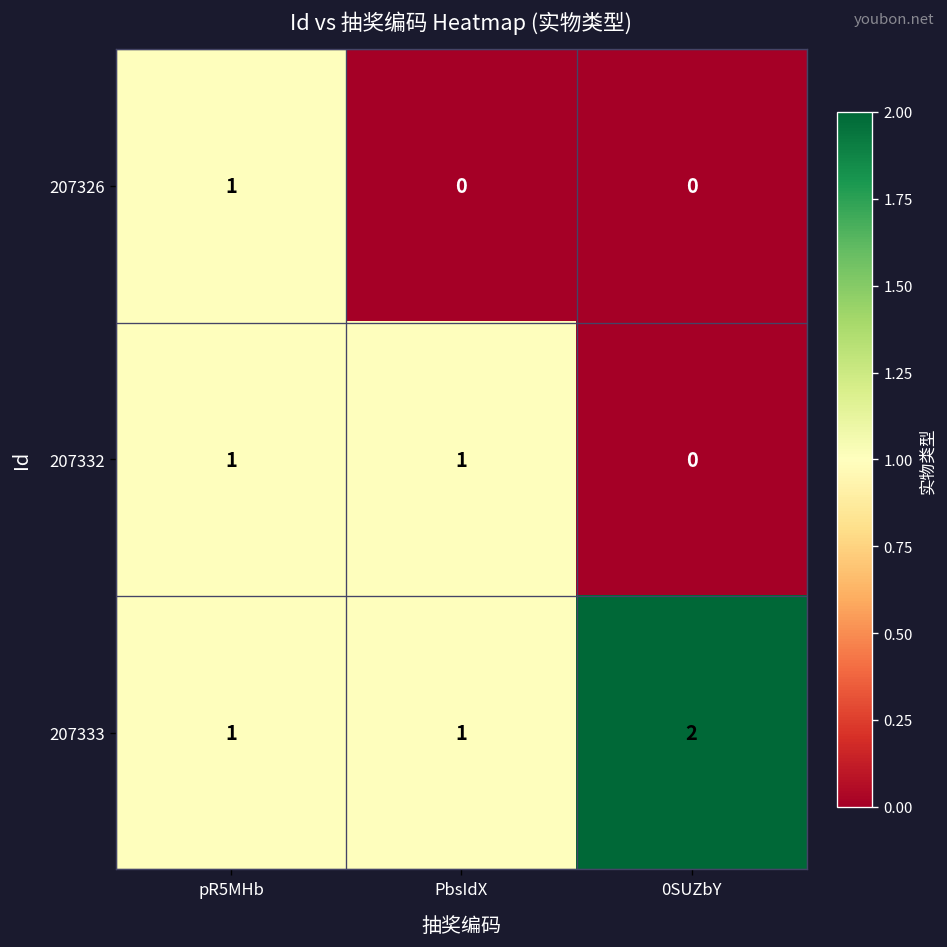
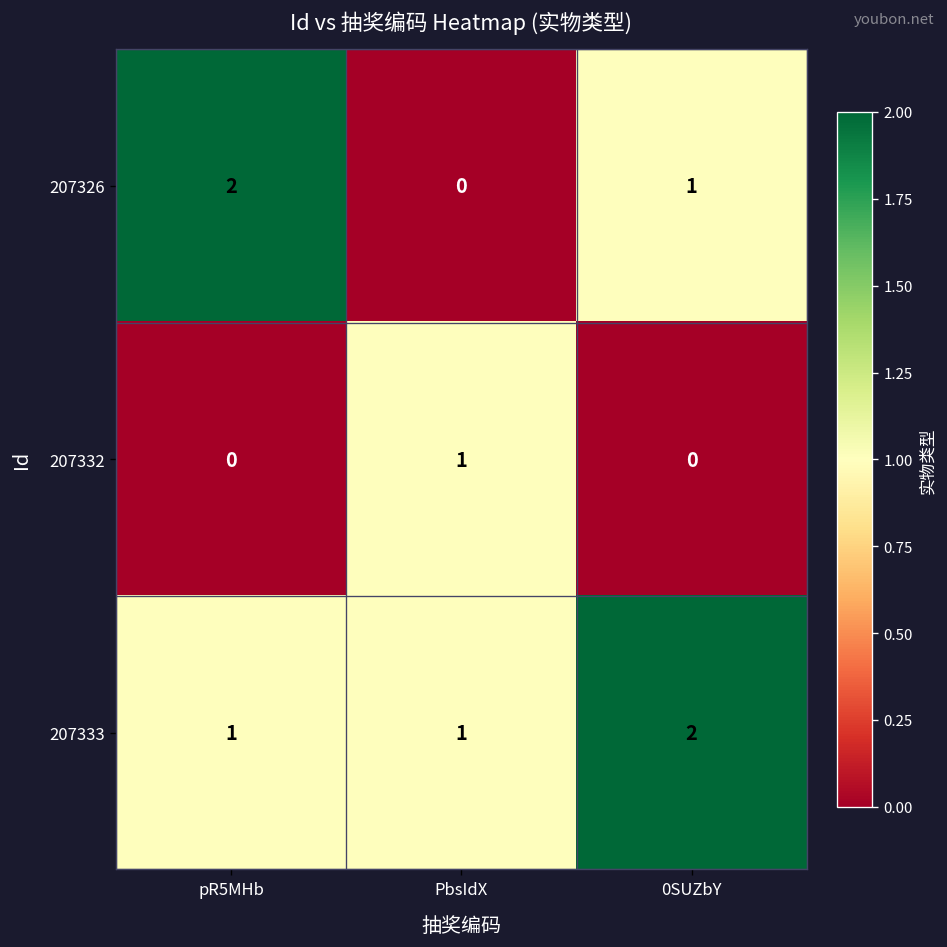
207326, pR5MHb: 1 -> 2
207326, 0SUZbY: 0 -> 1
207332, pR5MHb: 1 -> 0
